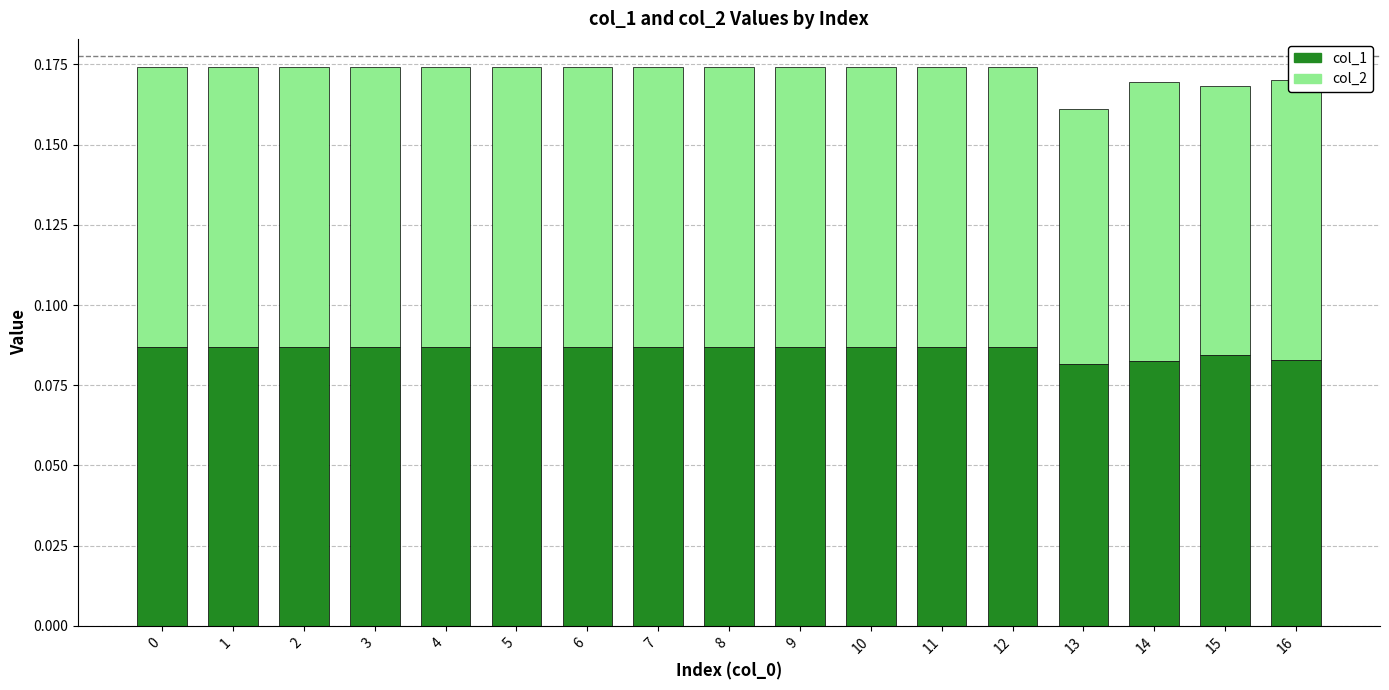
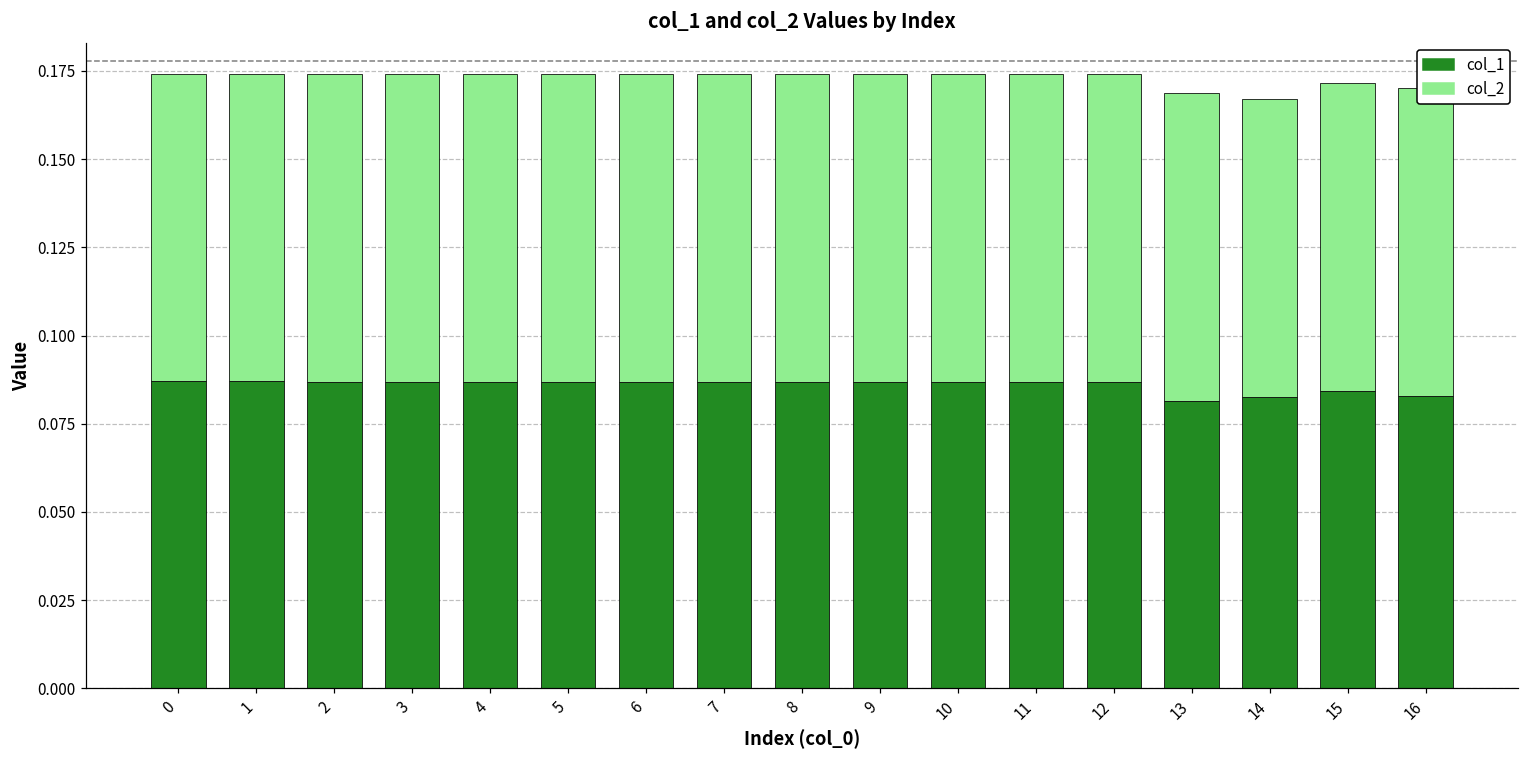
col_2, 13: 0.080 -> 0.087
col_2, 14: 0.087 -> 0.085
col_2, 15: 0.084 -> 0.087
